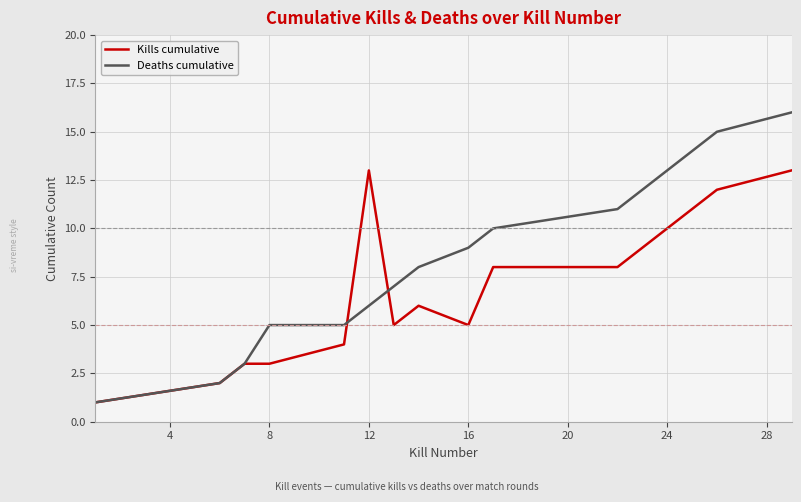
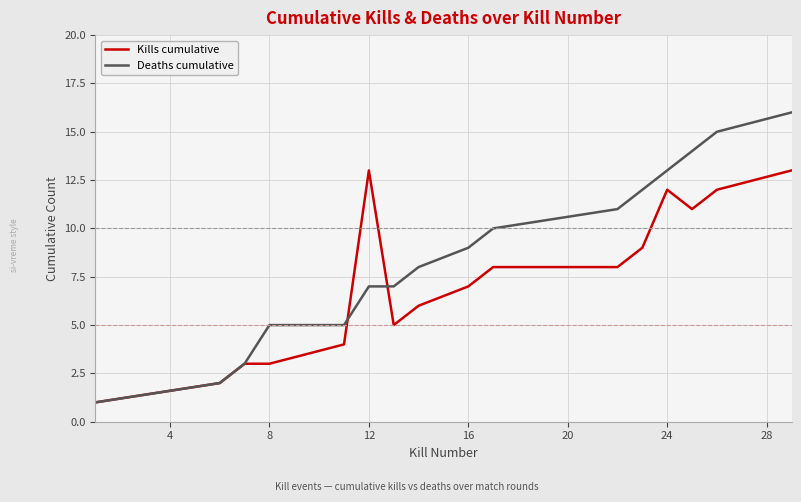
Deaths cumulative, 12: 6 -> 7
Kills cumulative, 16: 5 -> 7
Kills cumulative, 24: 10 -> 12
